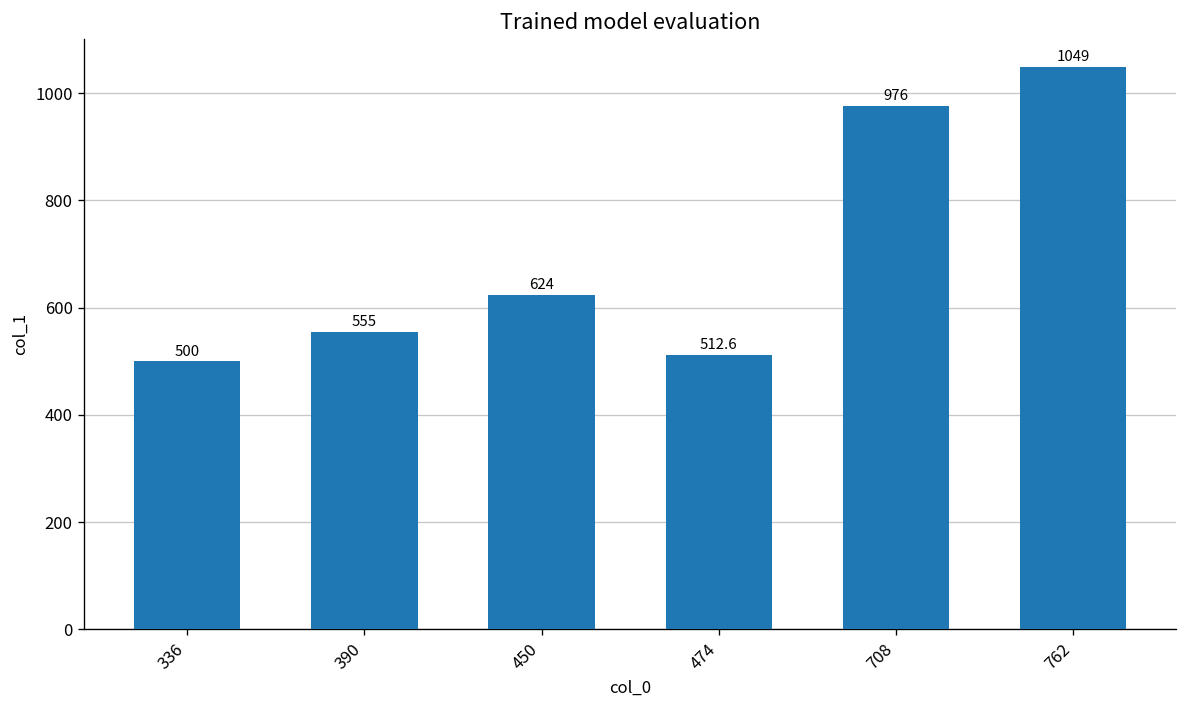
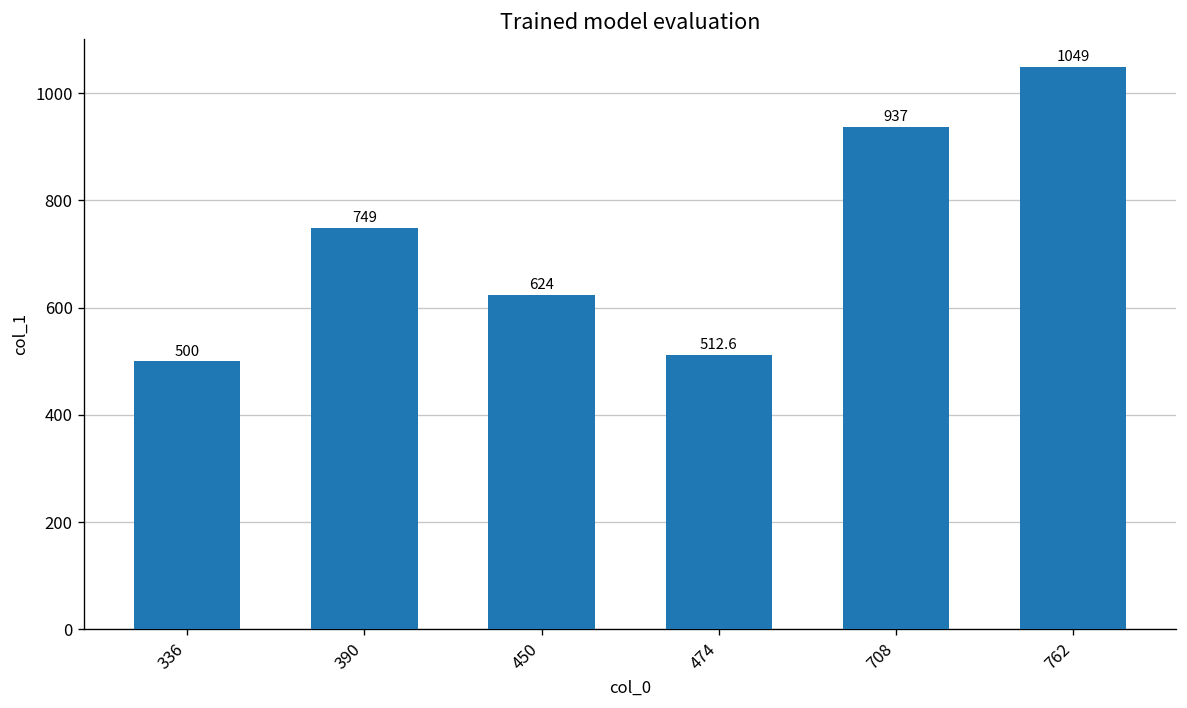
390: 555 -> 749
708: 976 -> 937
